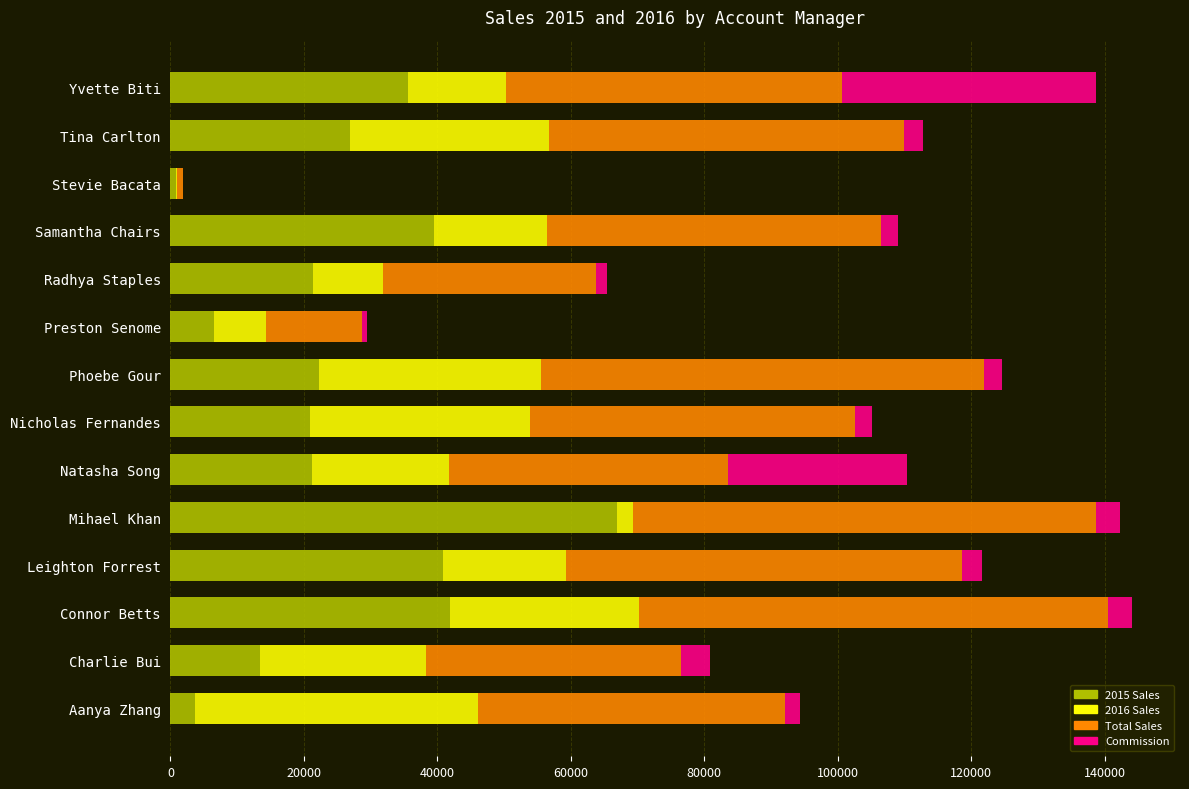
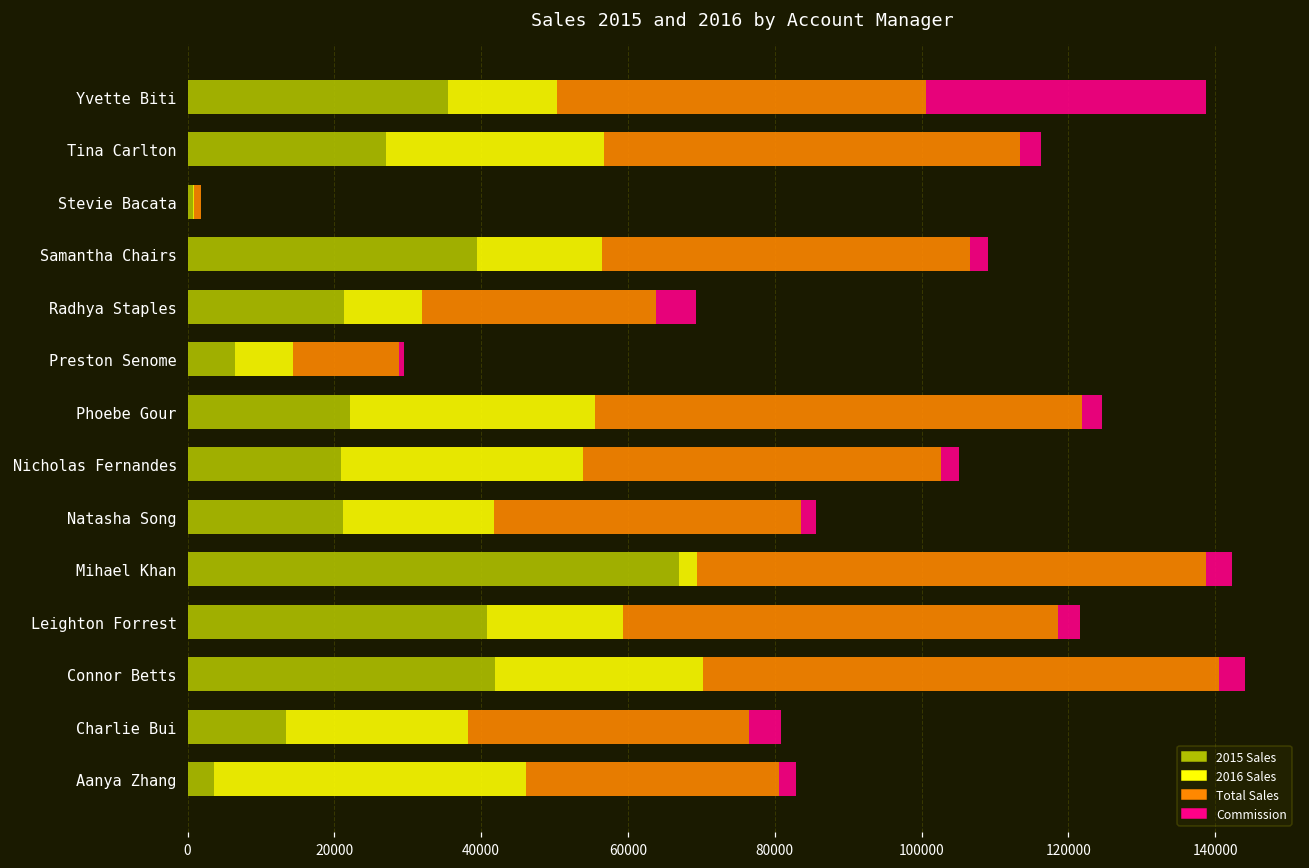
Total Sales, Tina Carlton: 53000 -> 57000
Commission, Radhya Staples: 2000 -> 5000
Commission, Natasha Song: 27000 -> 2000
Total Sales, Aanya Zhang: 46000 -> 35000
